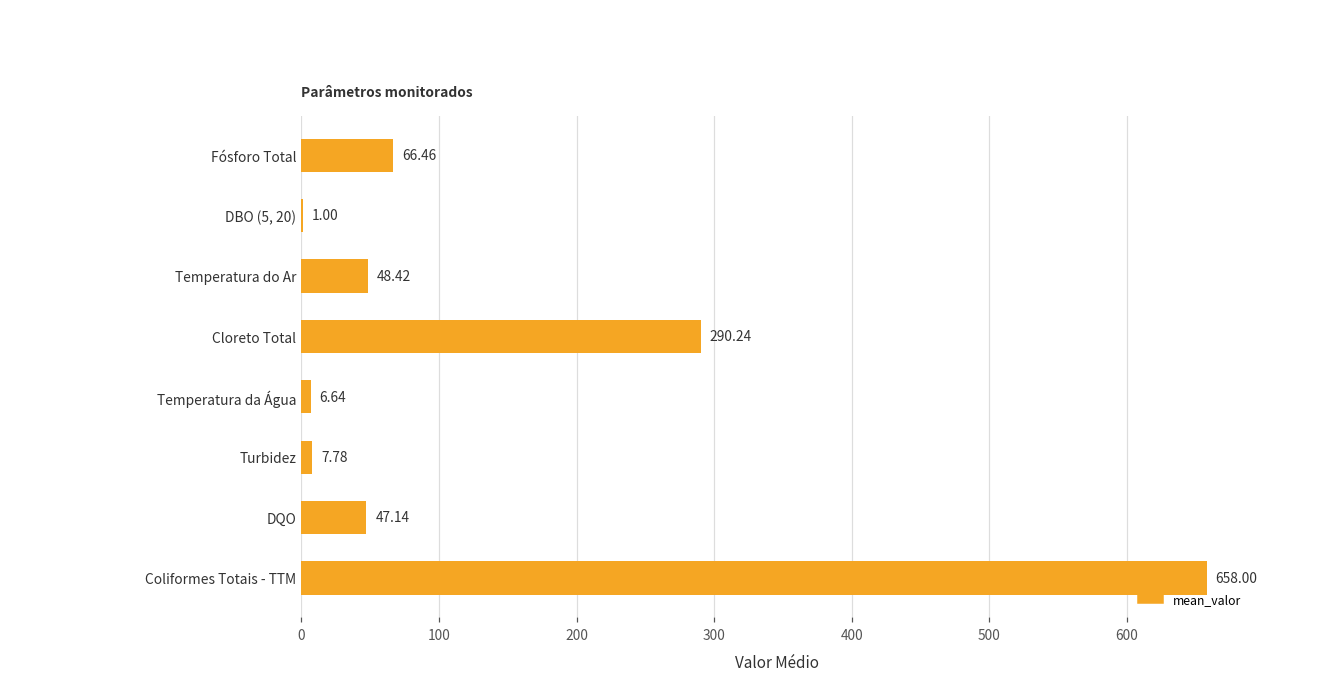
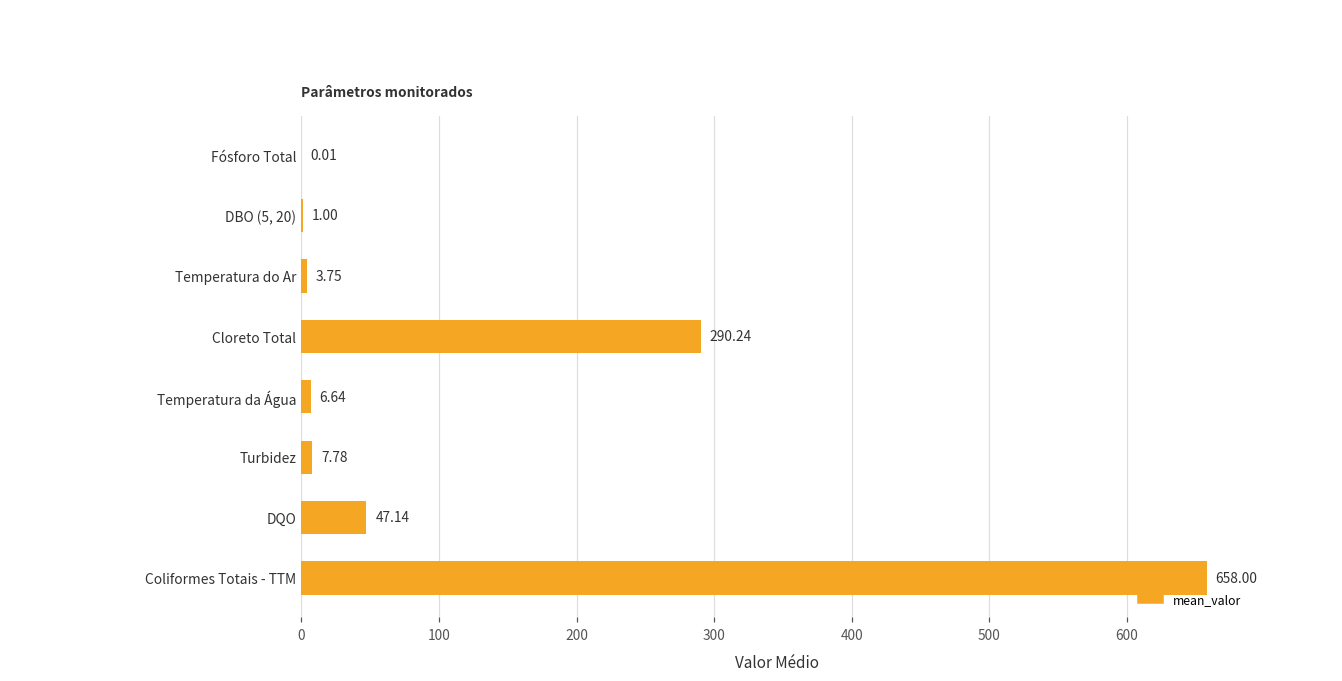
Fósforo Total: 66.46 -> 0.01
Temperatura do Ar: 48.42 -> 3.75
